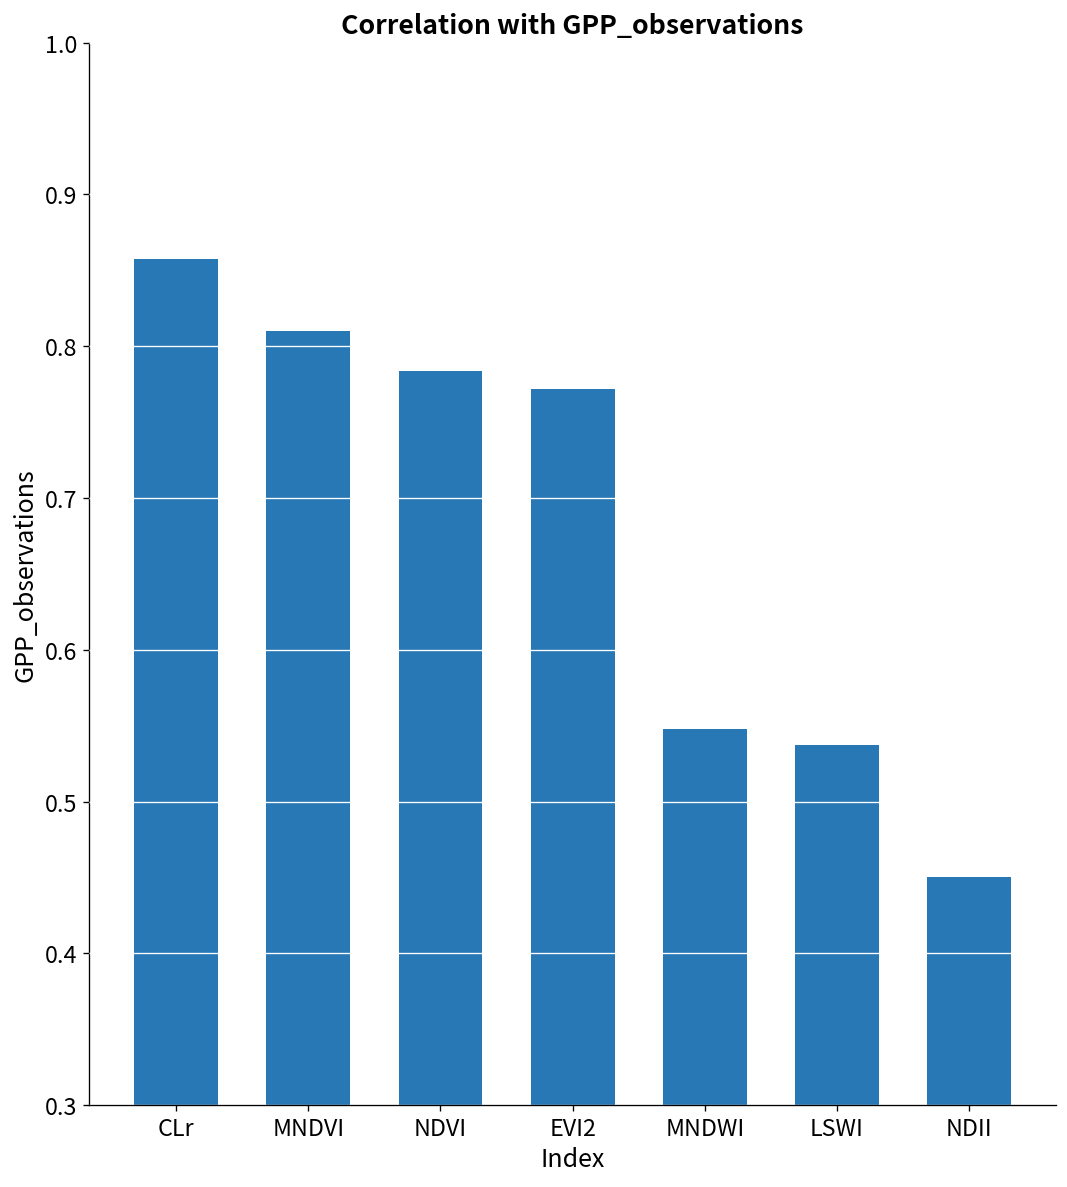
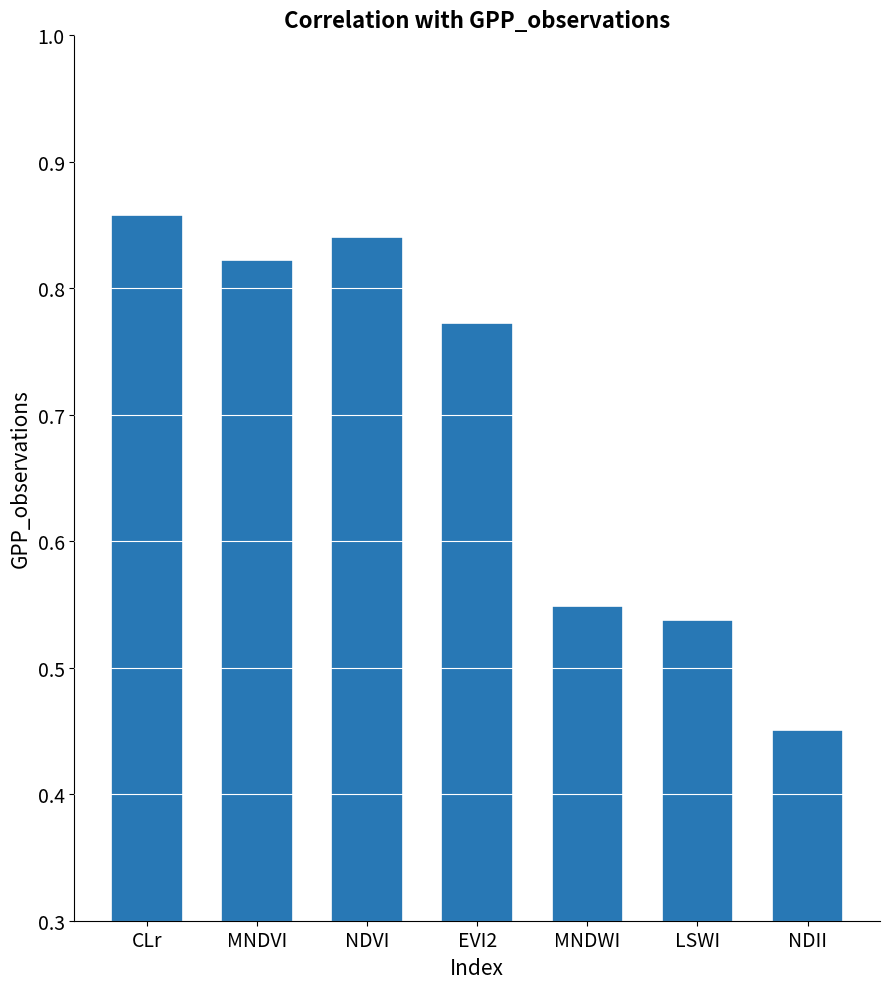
MNDVI: 0.811 -> 0.823
NDVI: 0.784 -> 0.840
